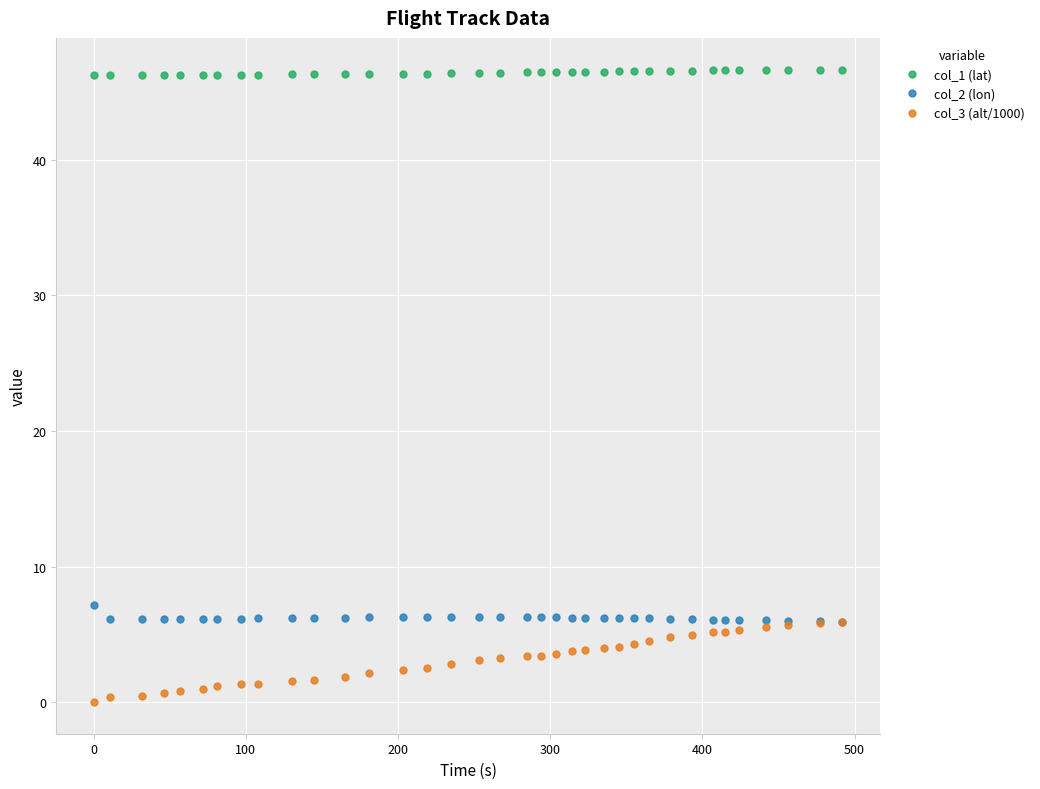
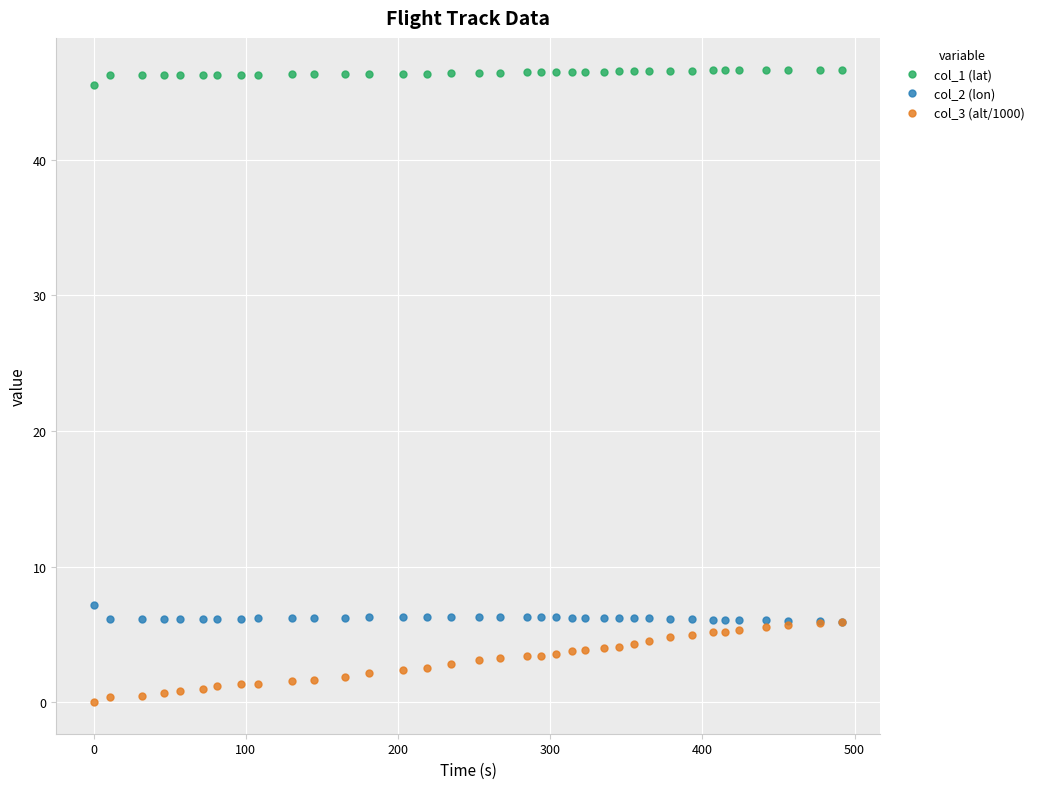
col_1 (lat), 0: 46.2 -> 45.5
